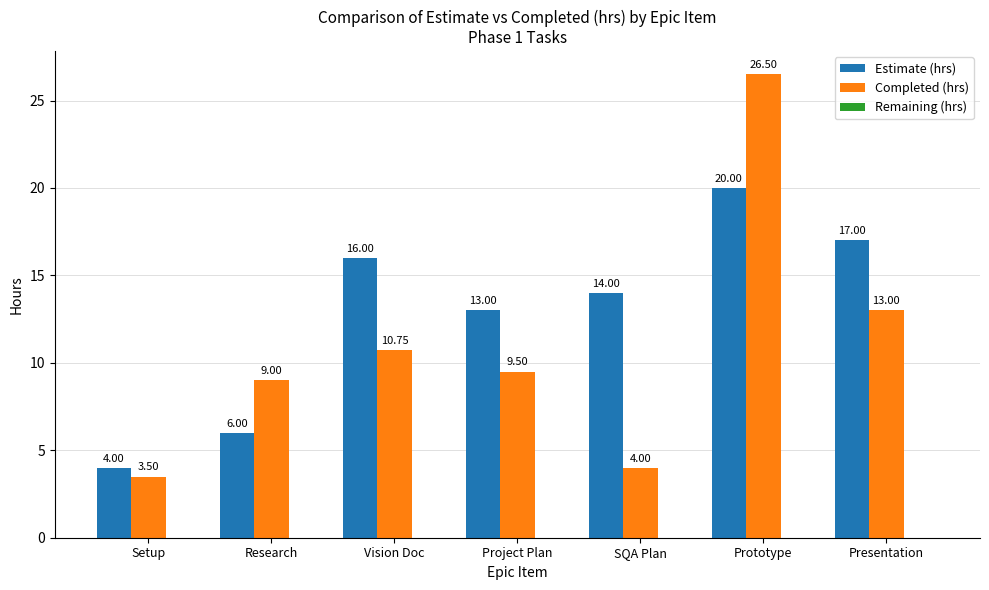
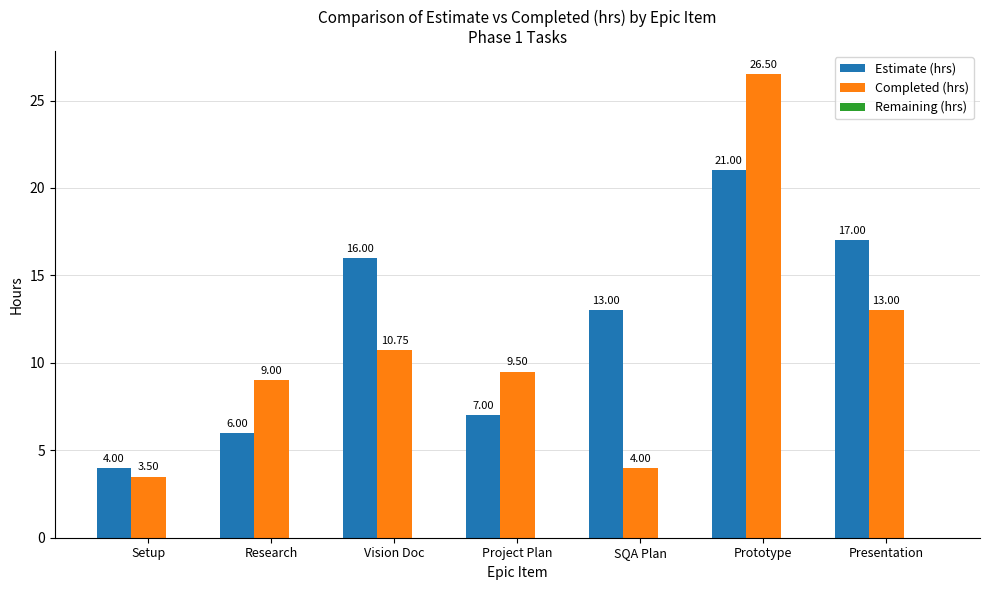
Estimate (hrs), Project Plan: 13.00 -> 7.00
Estimate (hrs), SQA Plan: 14.00 -> 13.00
Estimate (hrs), Prototype: 20.00 -> 21.00
